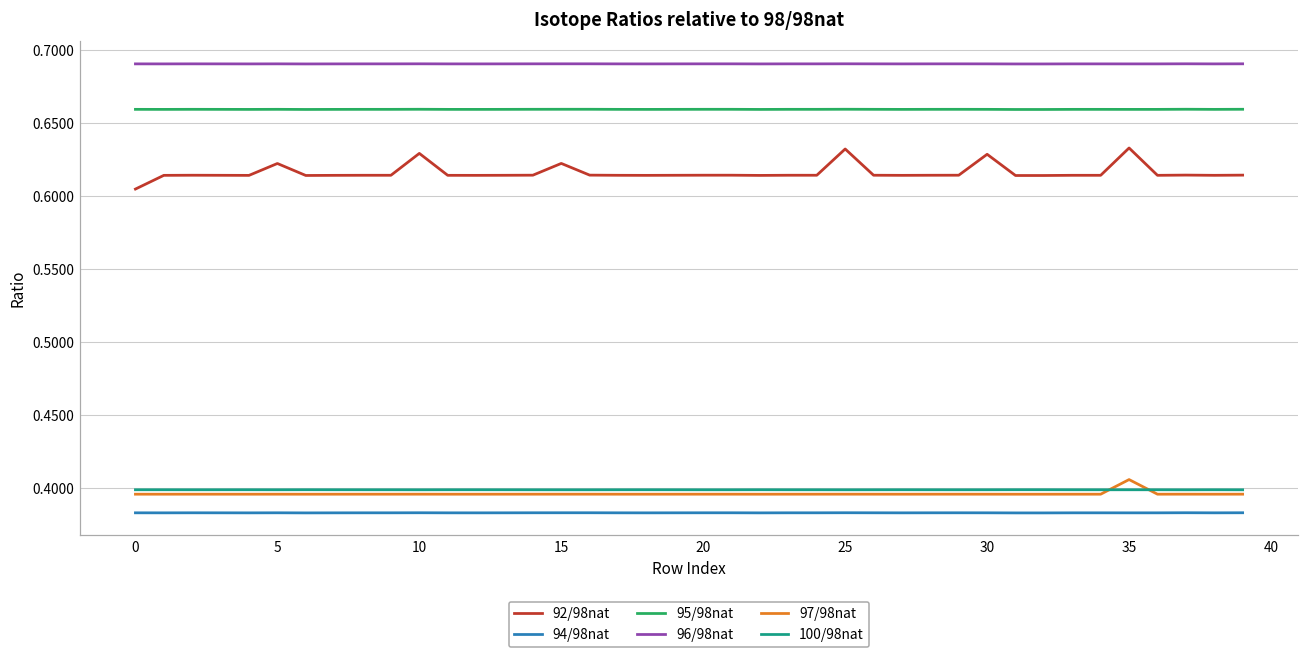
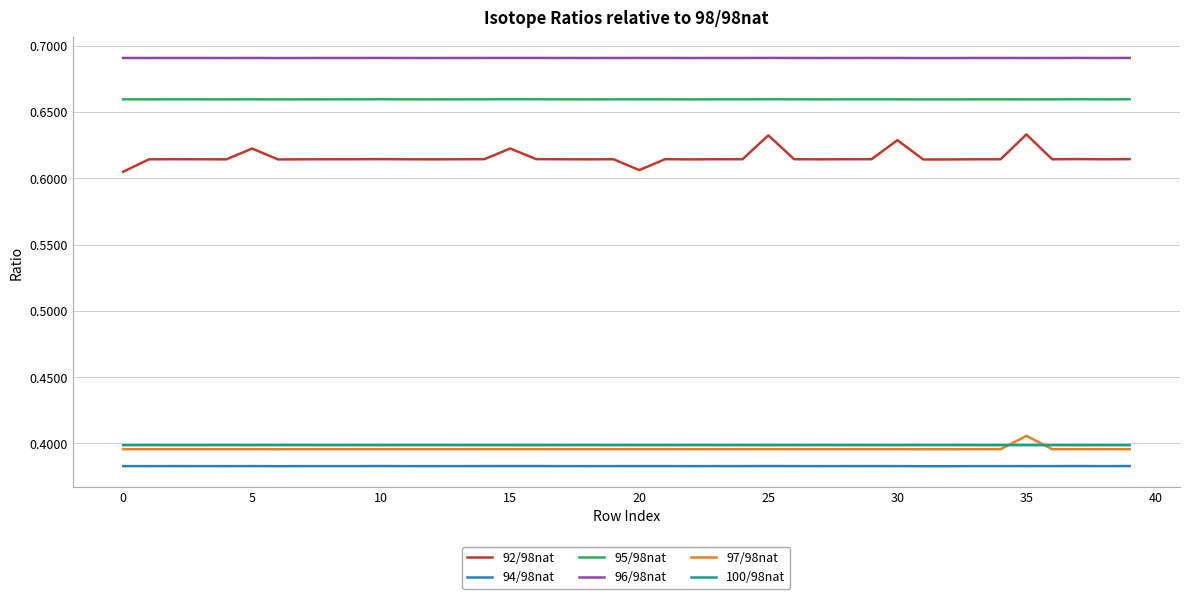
92/98nat, 10: 0.629 -> 0.614
92/98nat, 20: 0.614 -> 0.606
